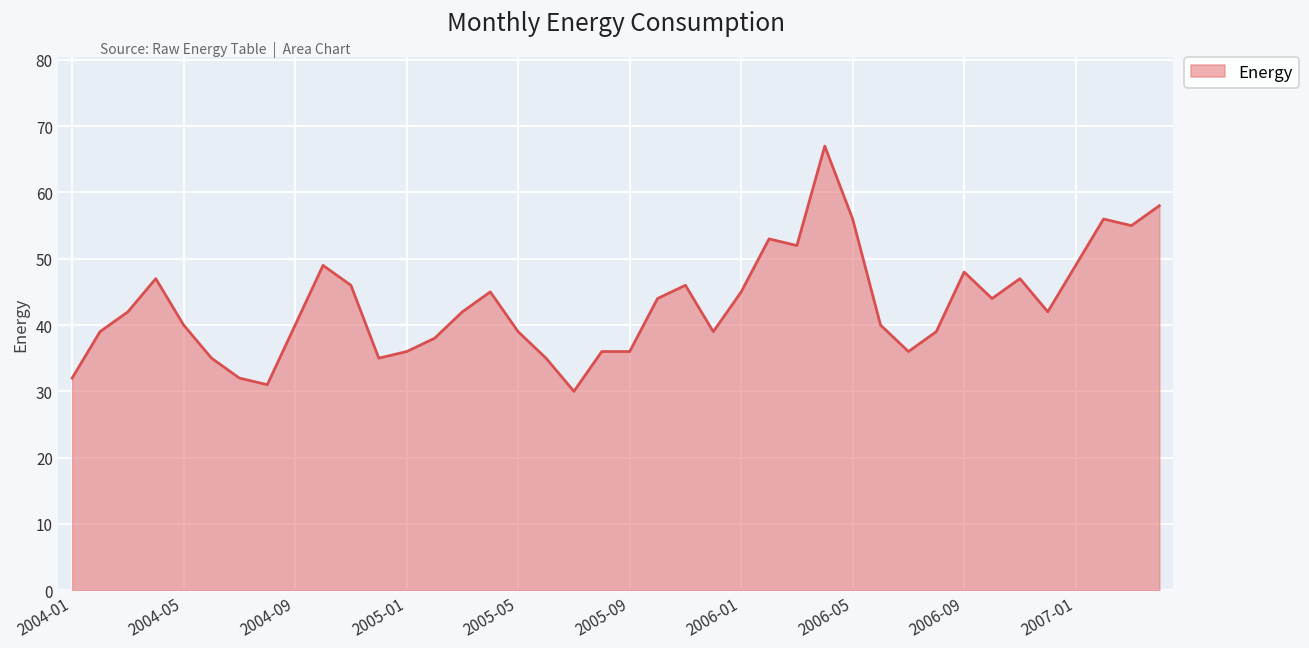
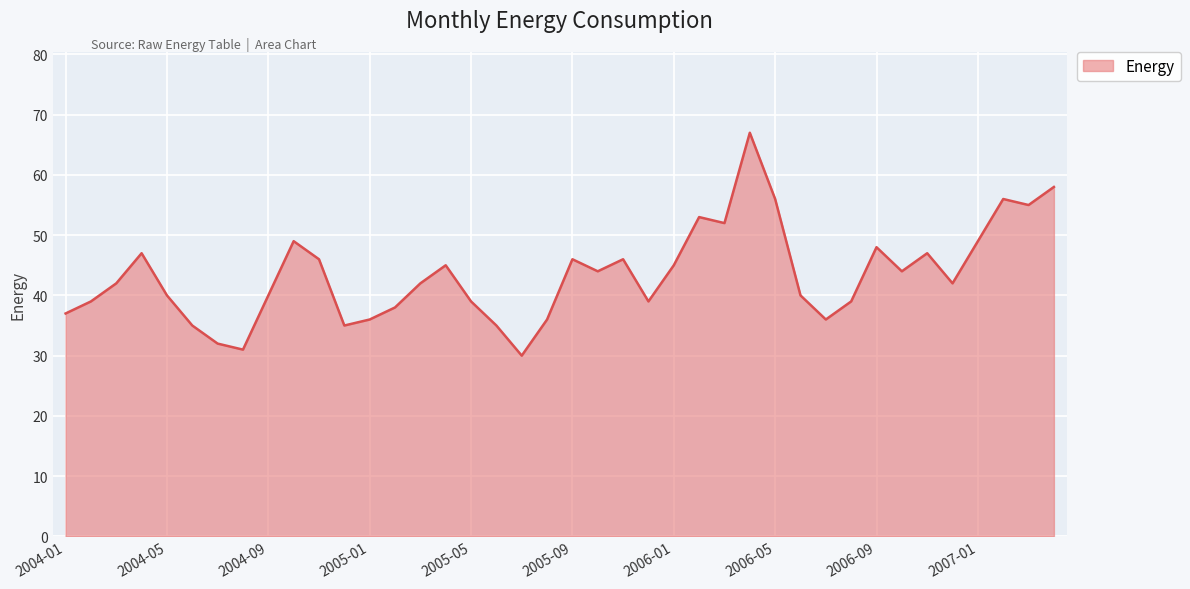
2004-01: 32 -> 37
2005-09: 36 -> 46
